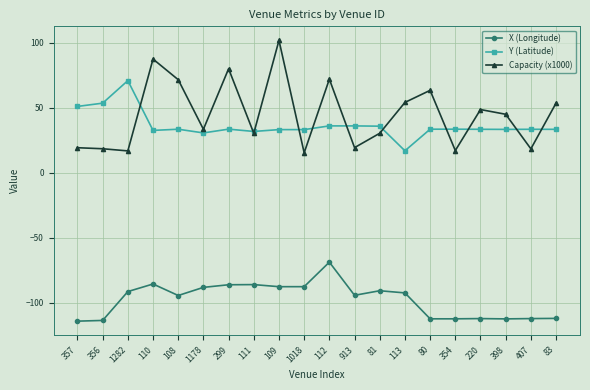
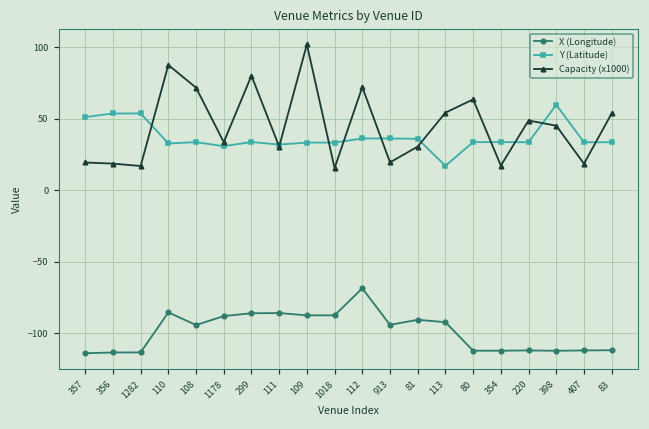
X (Longitude), 1282: -91 -> -113
Y (Latitude), 1282: 71 -> 54
Y (Latitude), 398: 33 -> 60
